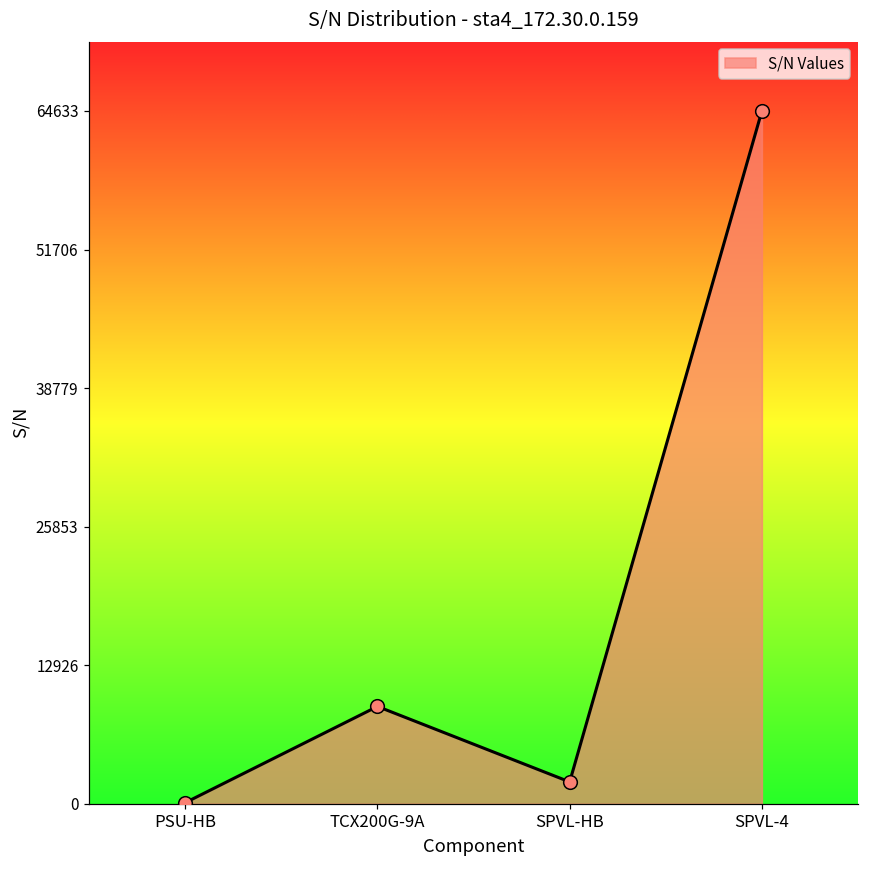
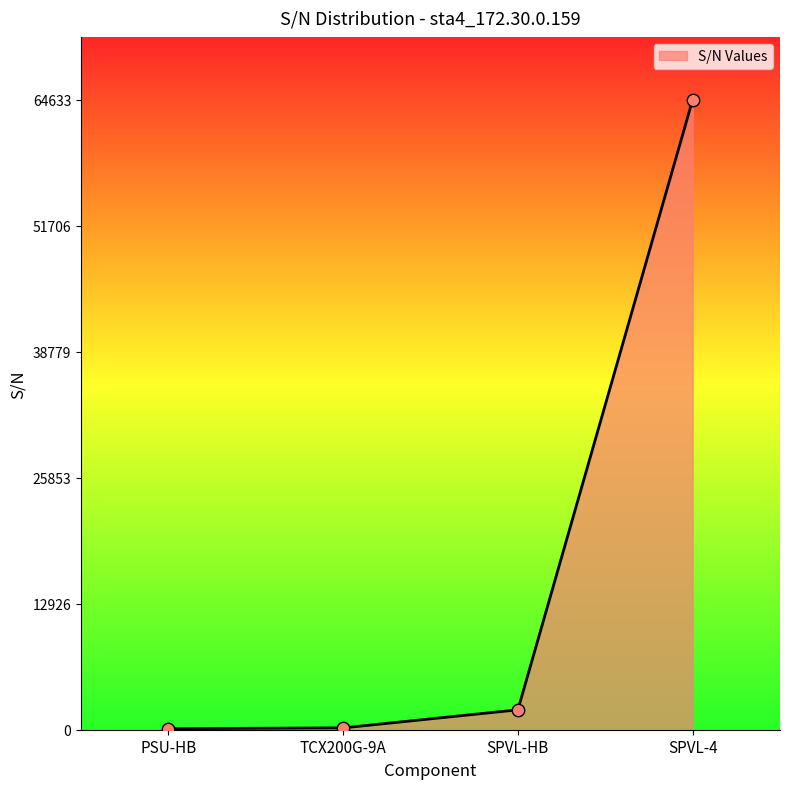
TCX200G-9A: 9000 -> 0
